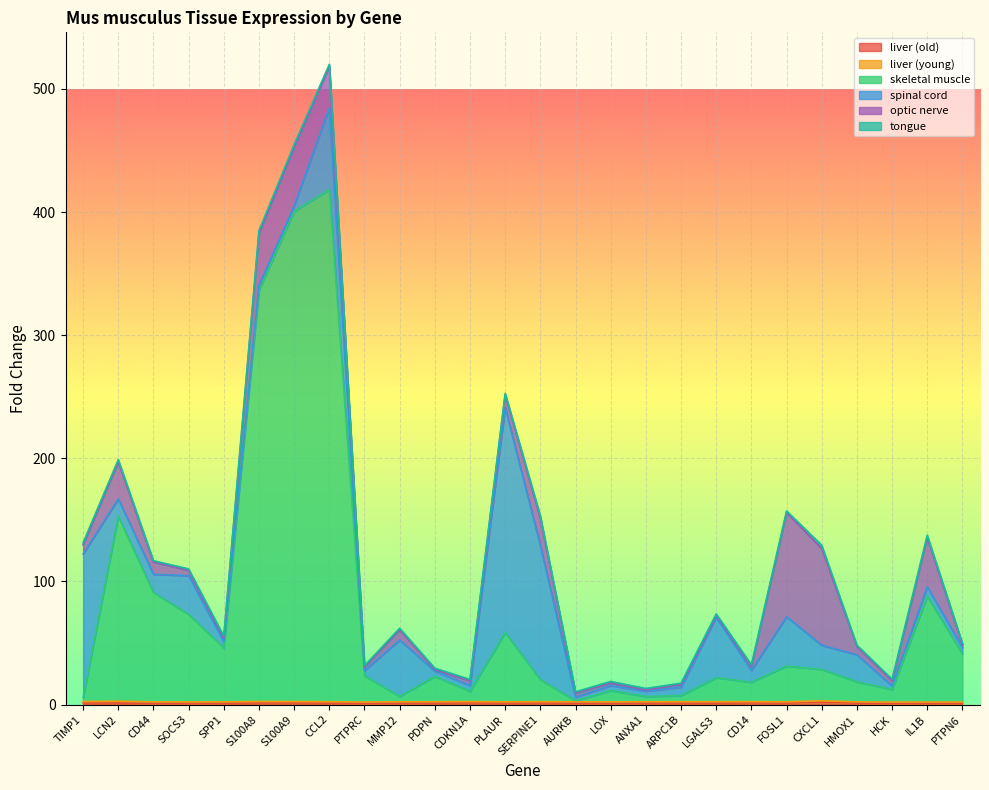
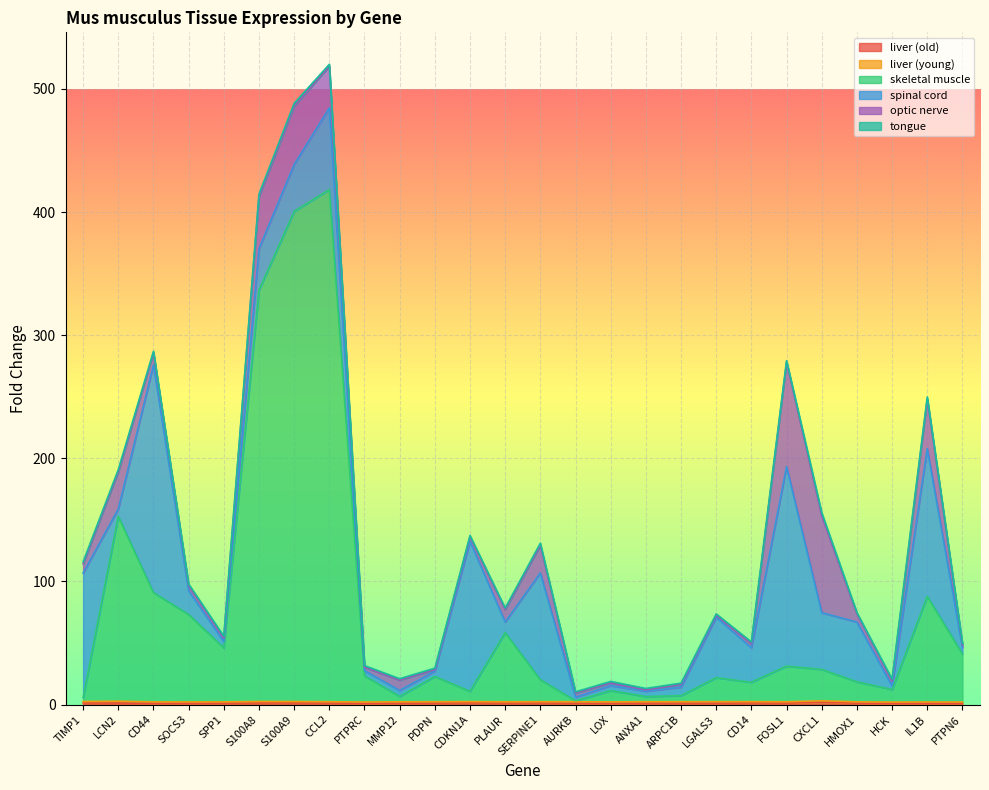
spinal cord, TIMP1: 117 -> 101
spinal cord, LCN2: 14 -> 6
spinal cord, CD44: 15 -> 185
spinal cord, SOCS3: 32 -> 19
spinal cord, S100A8: 4 -> 34
spinal cord, S100A9: 5 -> 38
spinal cord, MMP12: 46 -> 5
spinal cord, CDKN1A: 5 -> 122
spinal cord, PLAUR: 183 -> 9
spinal cord, SERPINE1: 109 -> 87
spinal cord, CD14: 10 -> 28
spinal cord, FOSL1: 40 -> 162
spinal cord, CXCL1: 20 -> 46
spinal cord, HMOX1: 22 -> 49
spinal cord, IL1B: 8 -> 120
